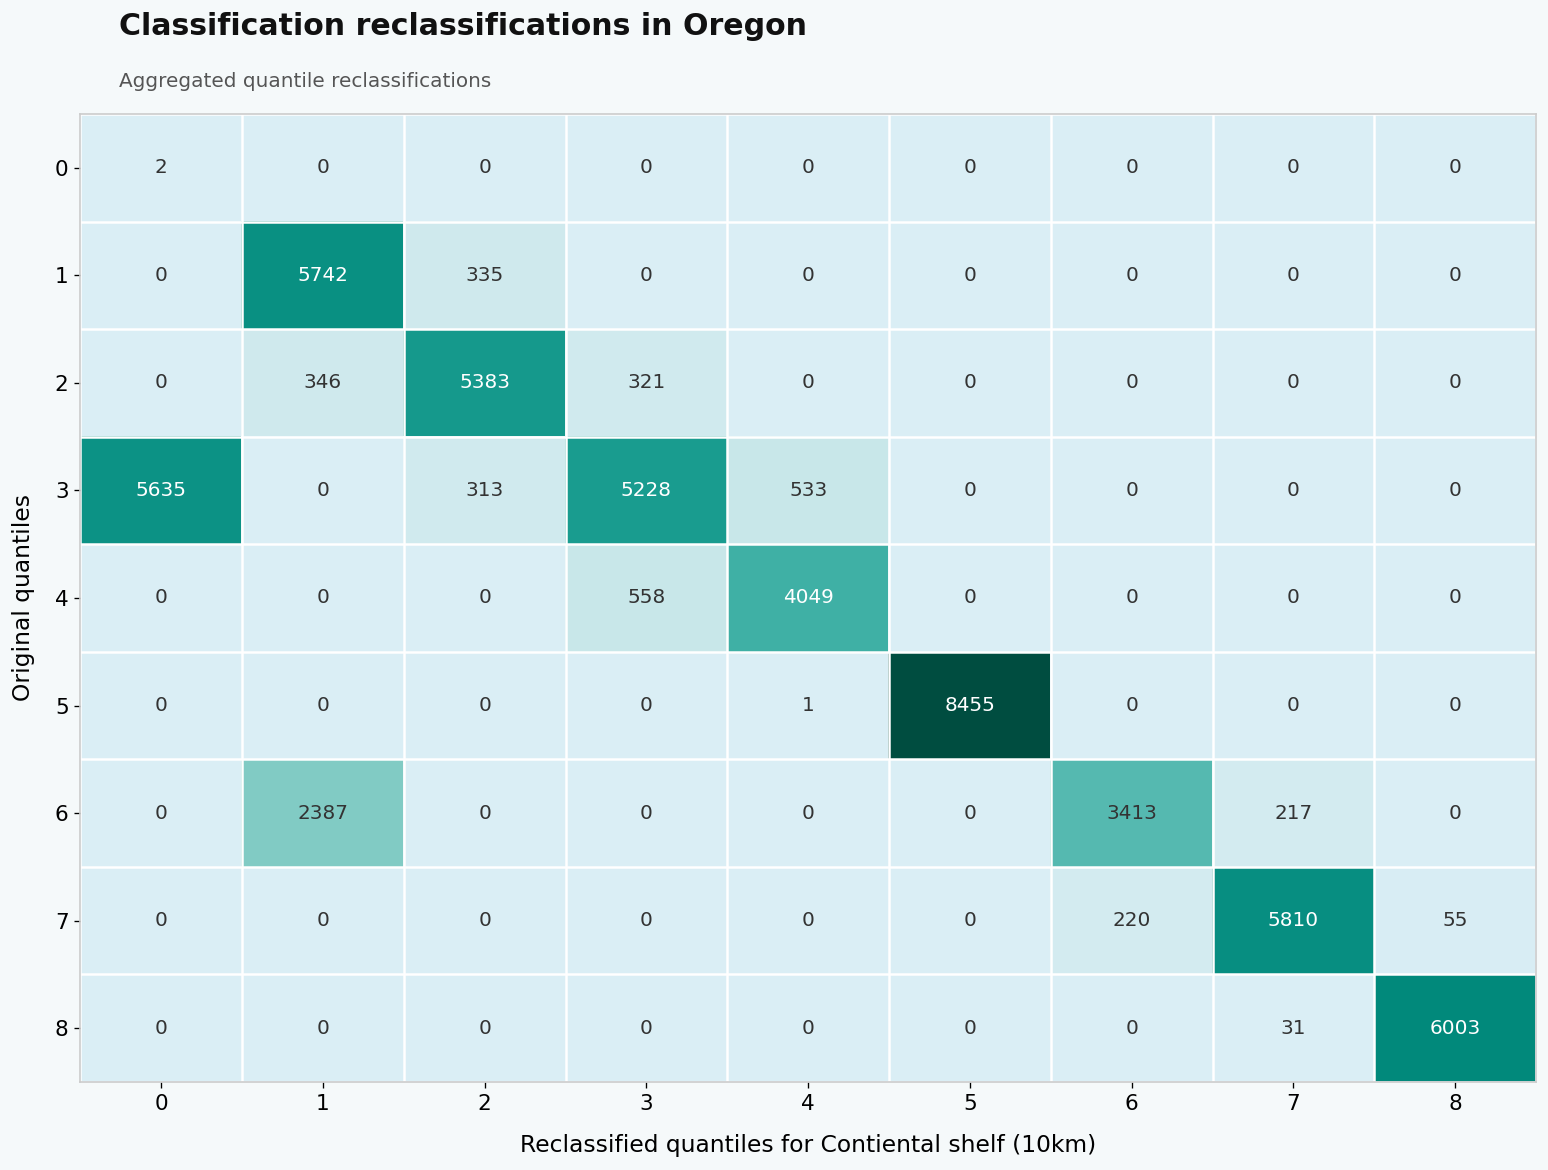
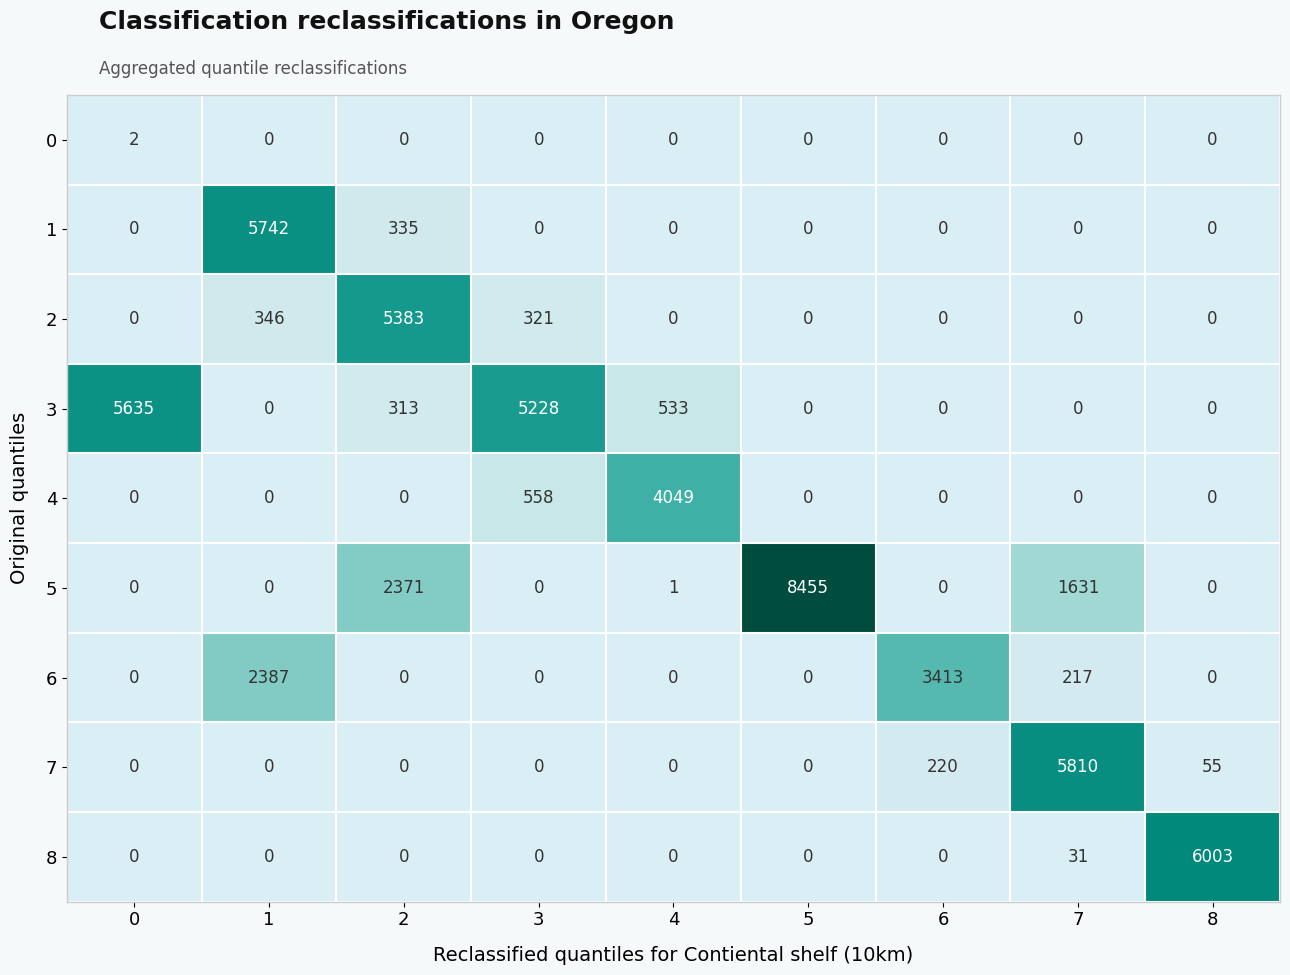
5, 2: 0 -> 2371
5, 7: 0 -> 1631
